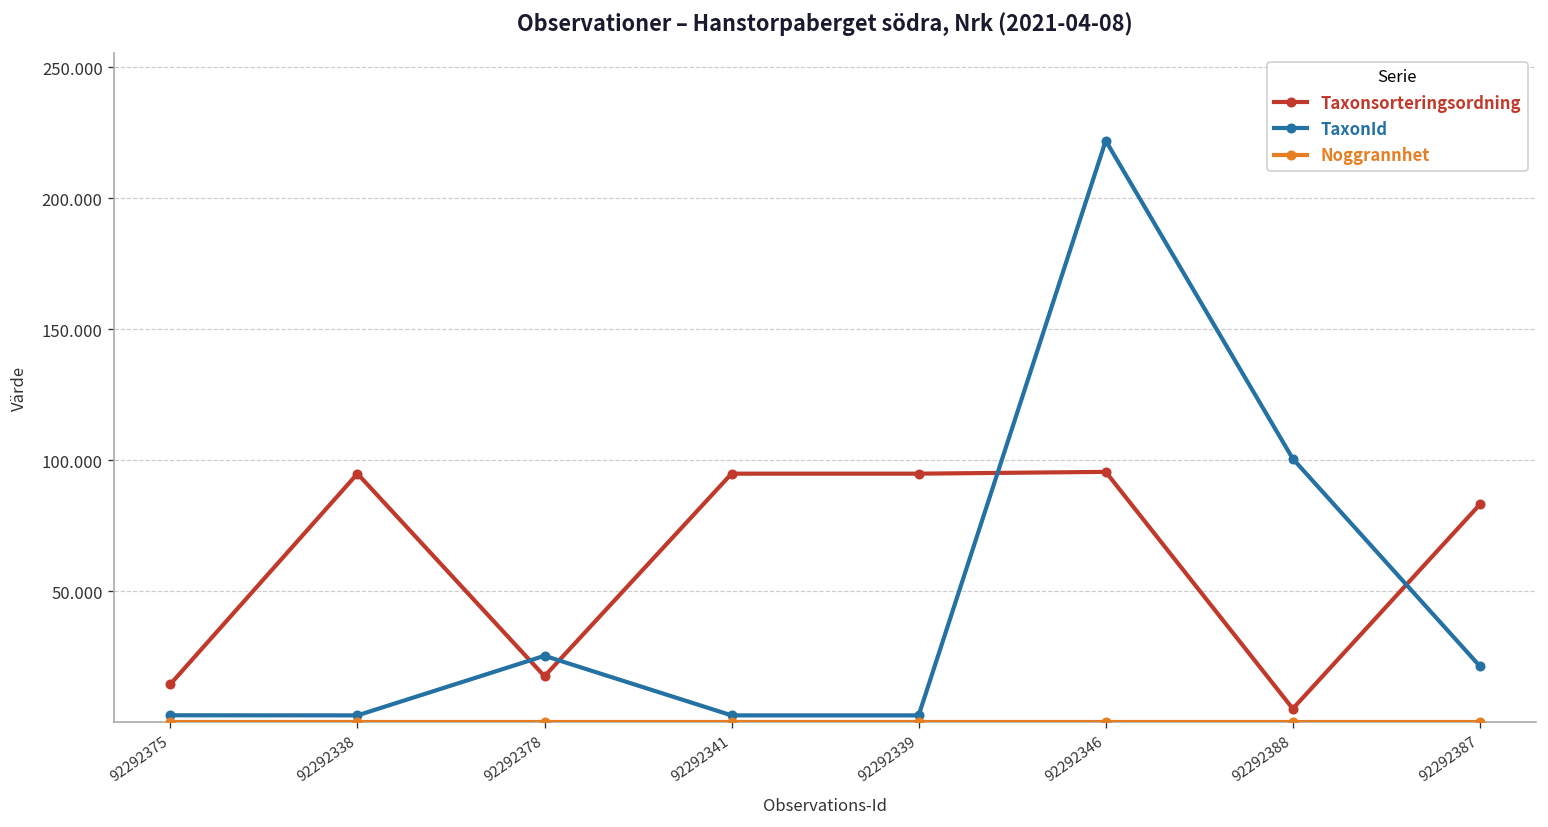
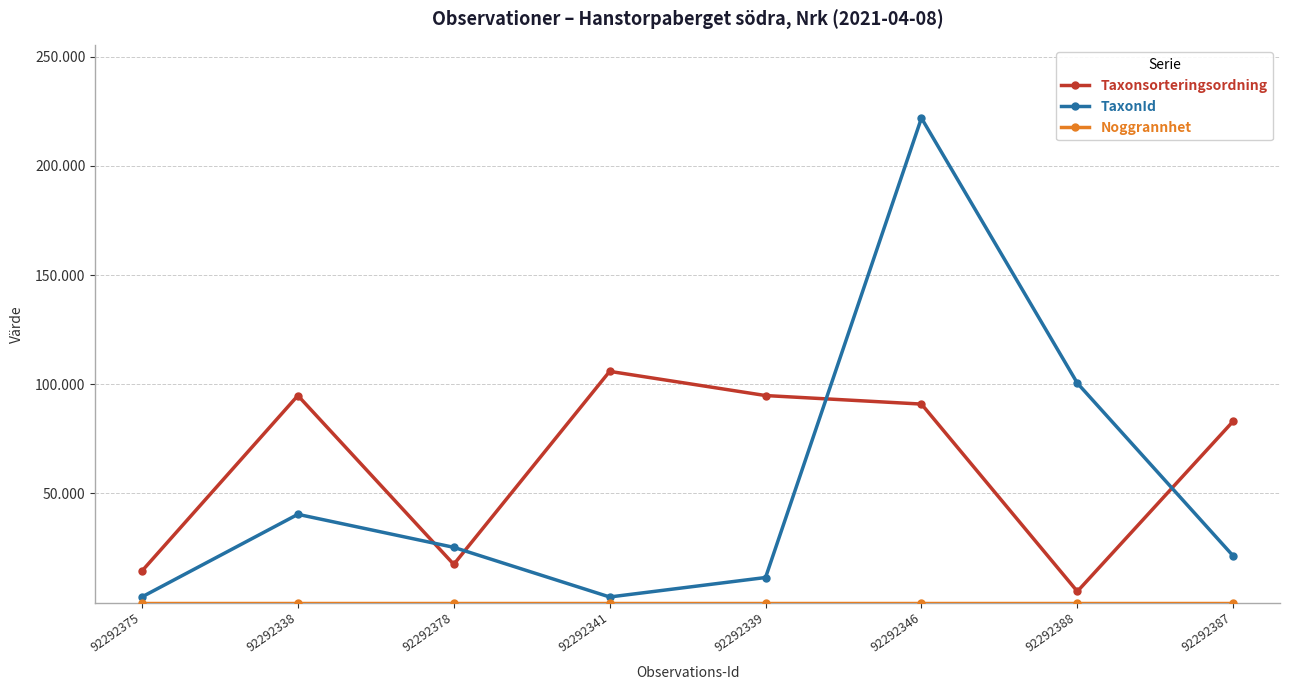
TaxonId, 92292338: 3 -> 40
Taxonsorteringsordning, 92292341: 95 -> 106
TaxonId, 92292339: 3 -> 11
Taxonsorteringsordning, 92292346: 96 -> 91
